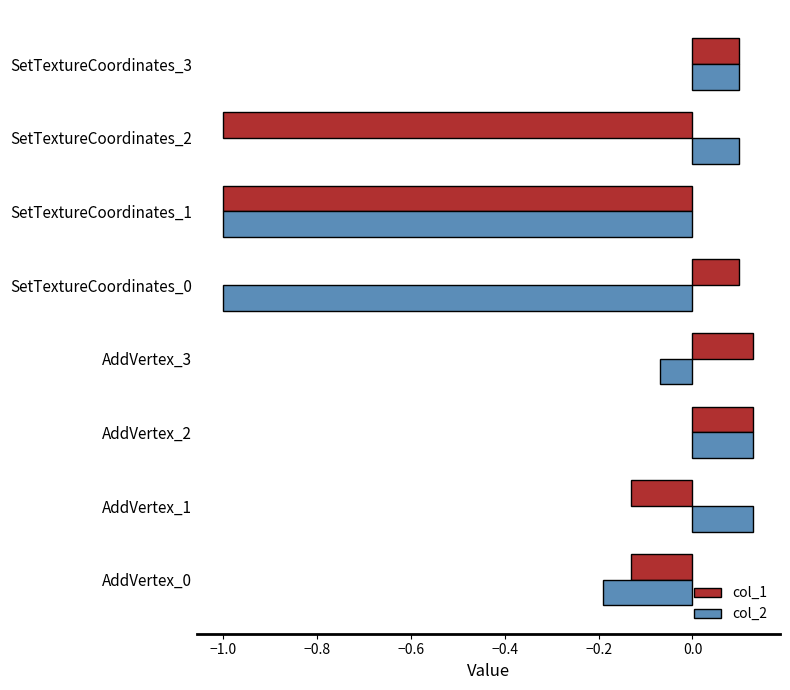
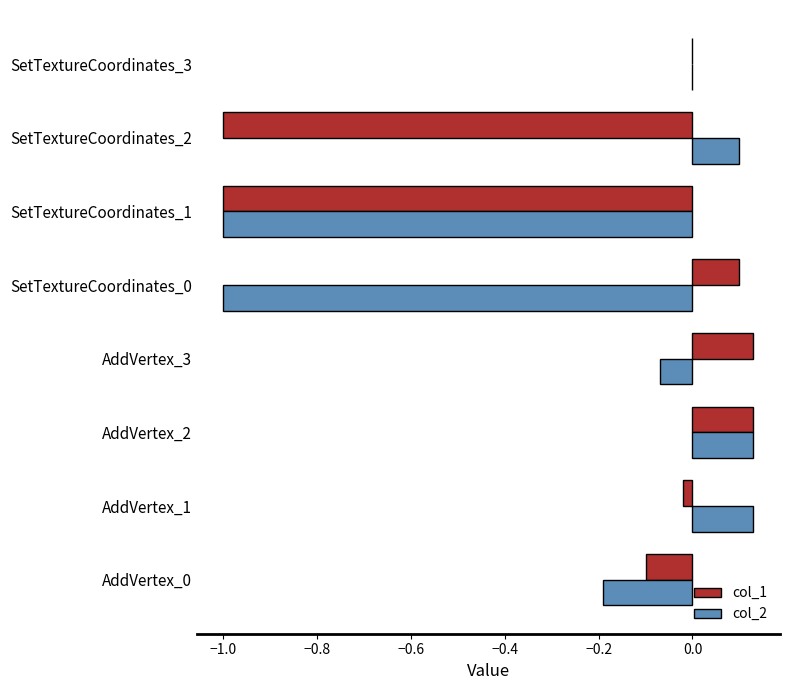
col_1, SetTextureCoordinates_3: 0.1 -> 0.0
col_2, SetTextureCoordinates_3: 0.1 -> 0.0
col_1, AddVertex_1: -0.13 -> -0.02
col_1, AddVertex_0: -0.13 -> -0.10
